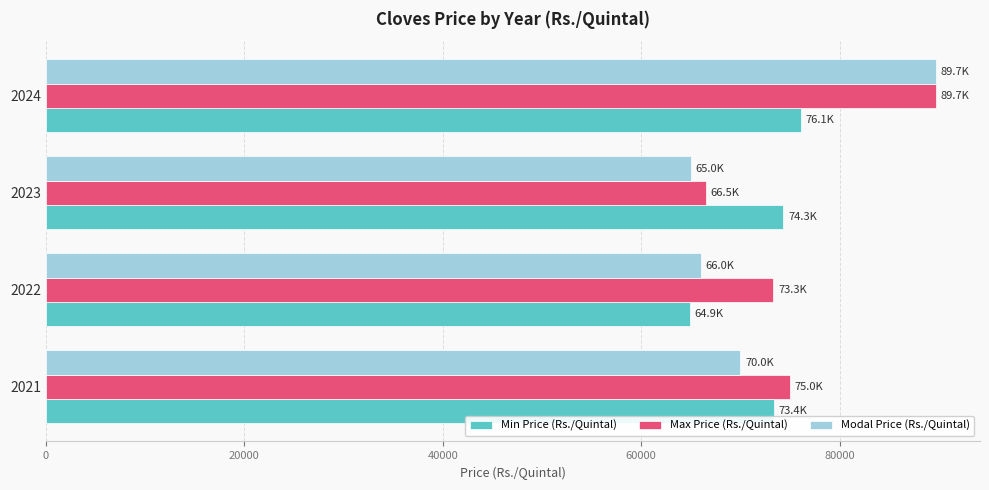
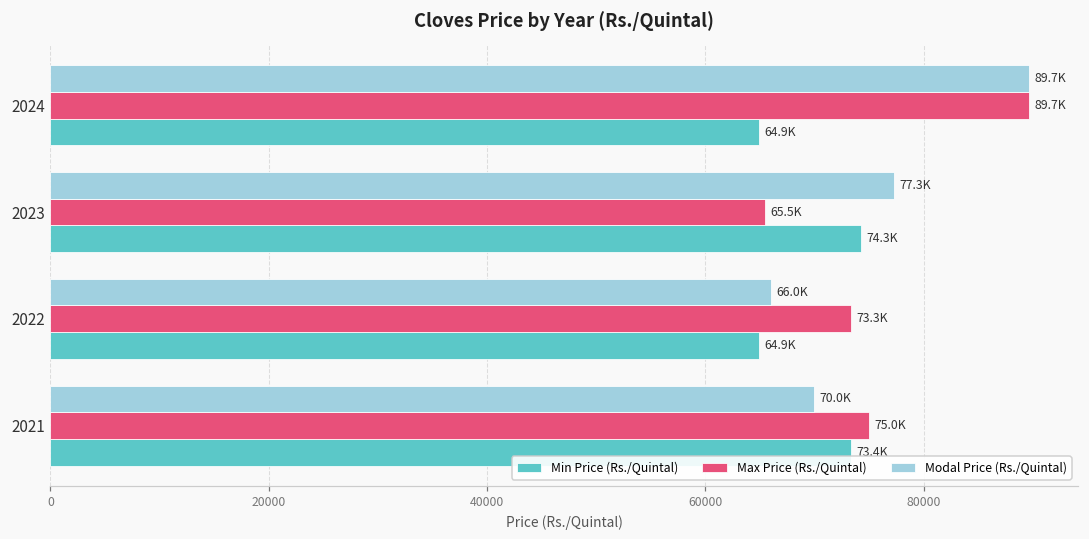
Min Price (Rs./Quintal), 2024: 76.1K -> 64.9K
Modal Price (Rs./Quintal), 2023: 65.0K -> 77.3K
Max Price (Rs./Quintal), 2023: 66.5K -> 65.5K
